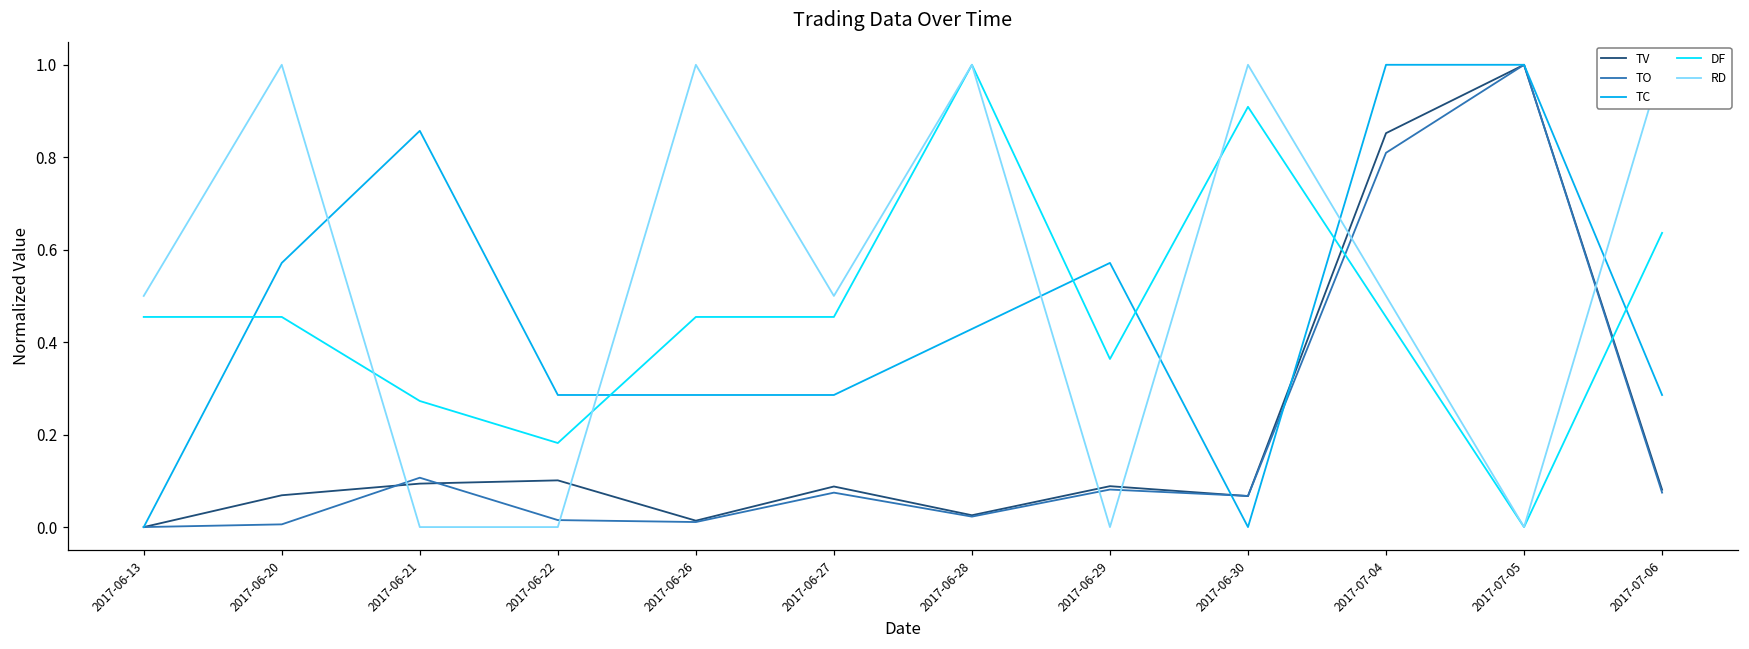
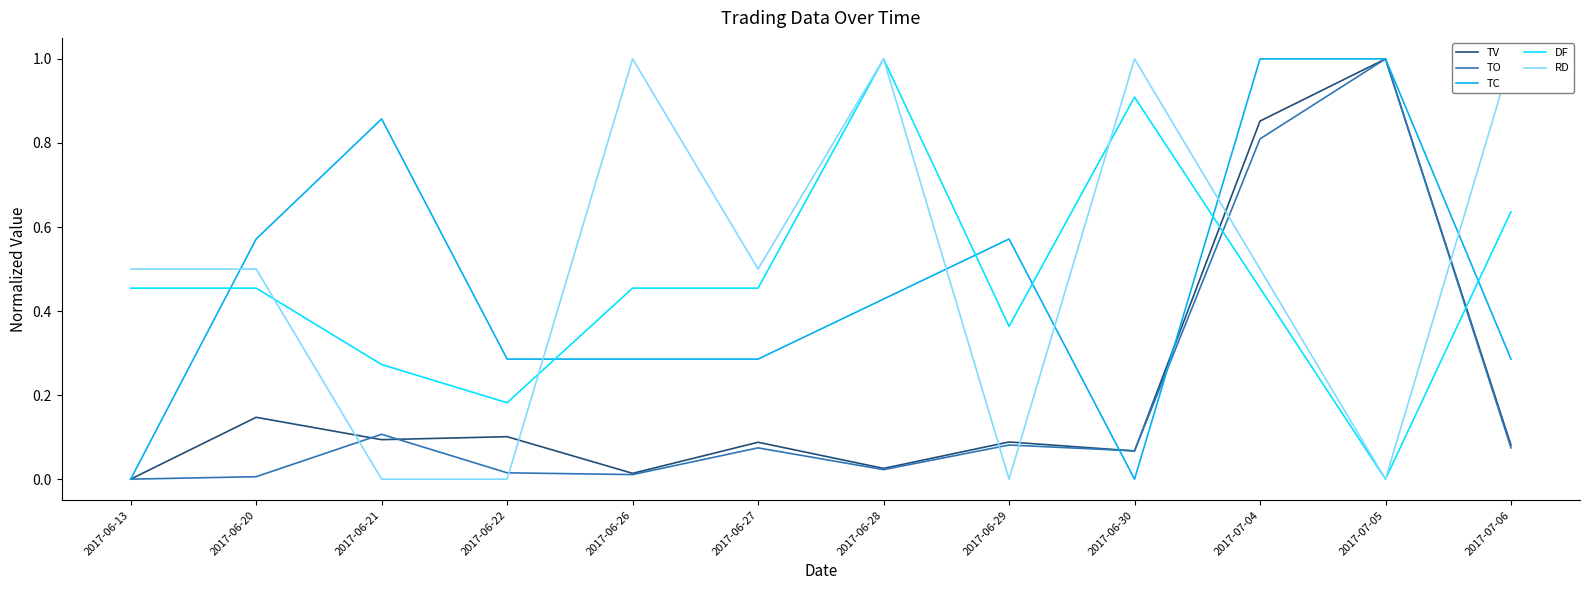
TV, 2017-06-20: 0.07 -> 0.15
RD, 2017-06-20: 1.00 -> 0.50
